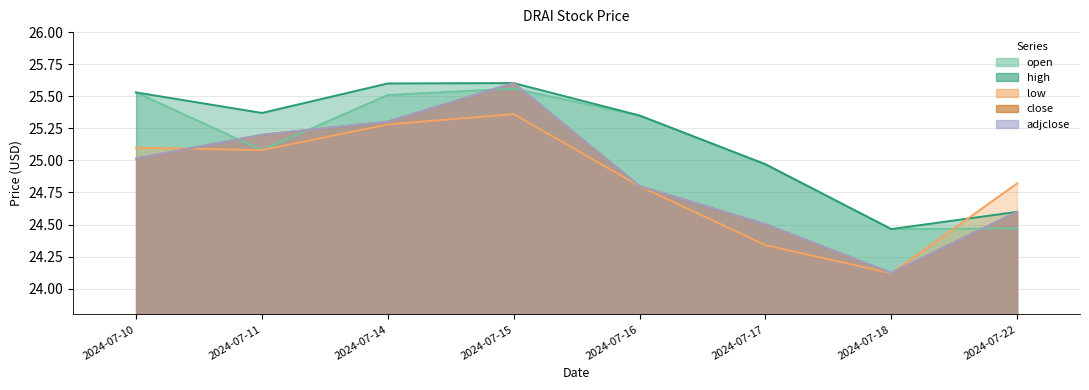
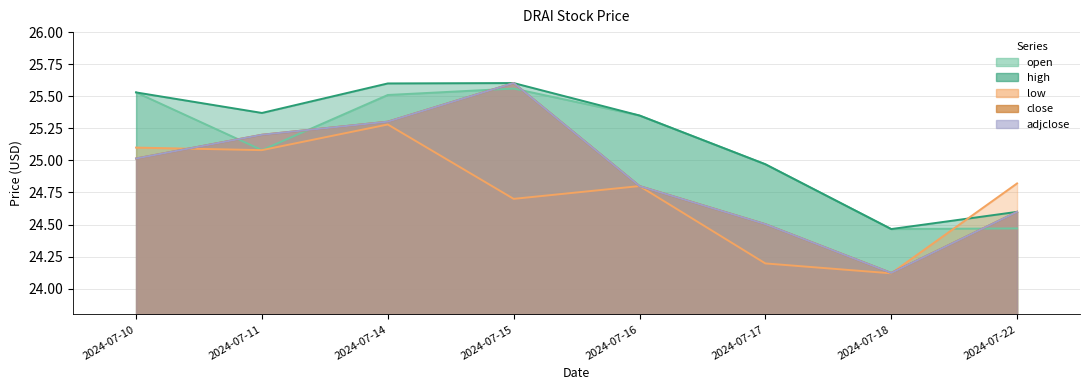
low, 2024-07-15: 25.36 -> 24.70
low, 2024-07-17: 24.34 -> 24.20
